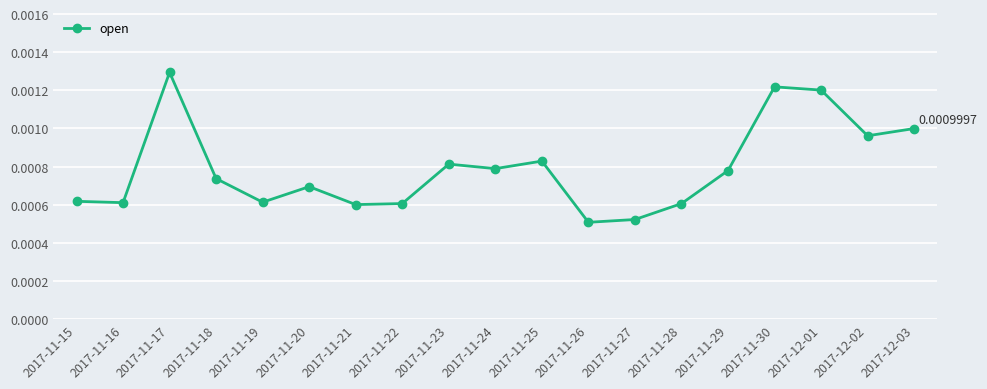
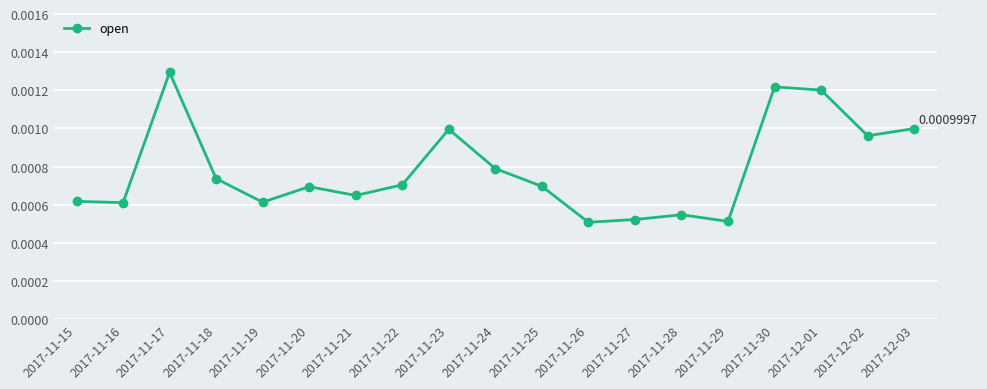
2017-11-21: 0.00060 -> 0.00065
2017-11-22: 0.00061 -> 0.00070
2017-11-23: 0.00081 -> 0.00100
2017-11-25: 0.00083 -> 0.00070
2017-11-28: 0.00061 -> 0.00055
2017-11-29: 0.00078 -> 0.00051
